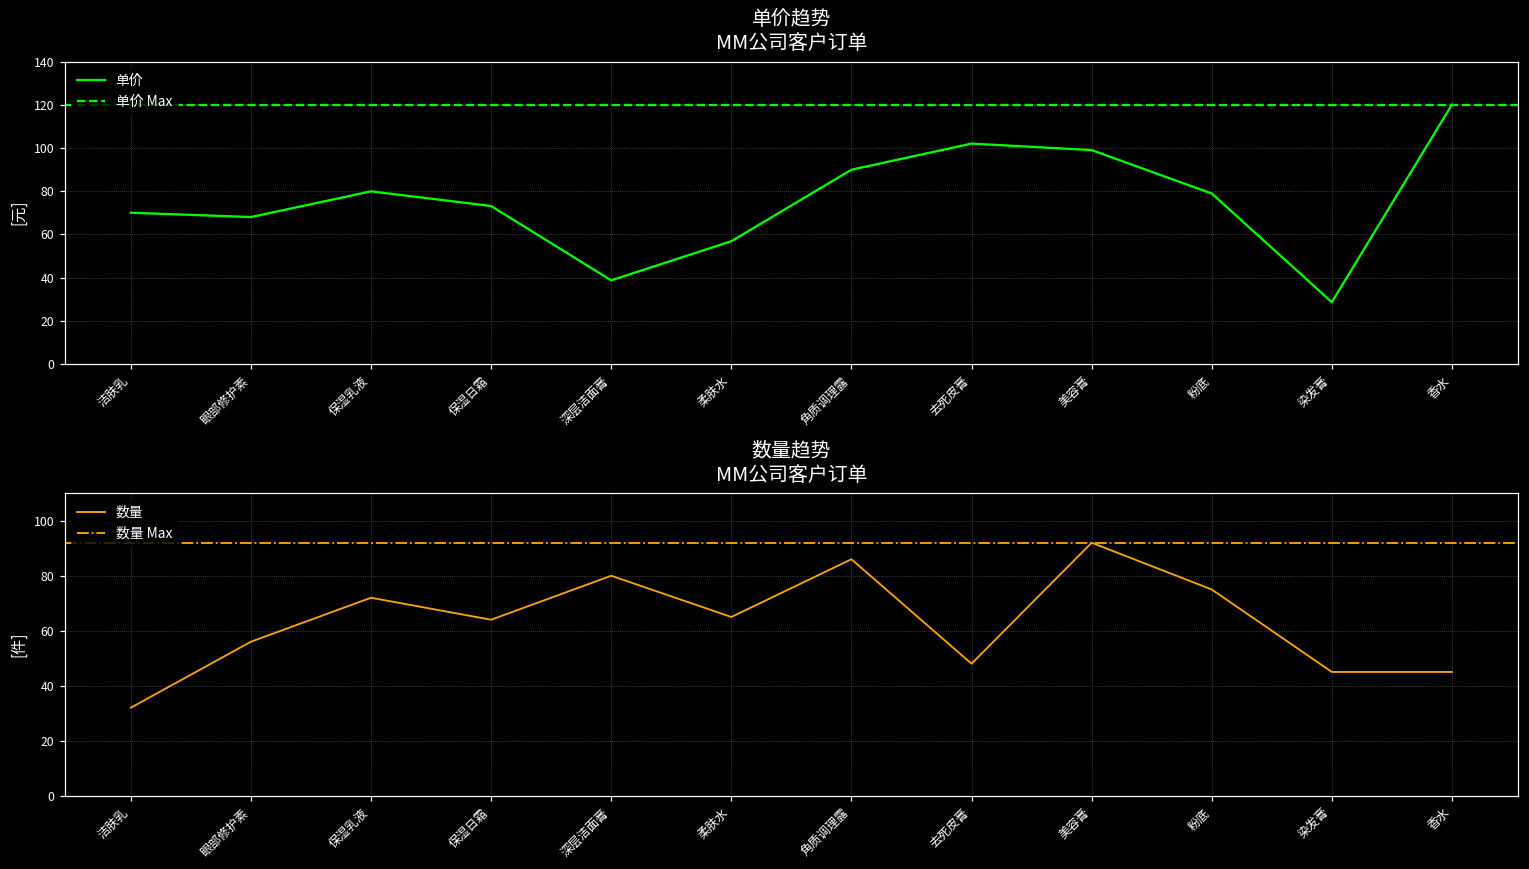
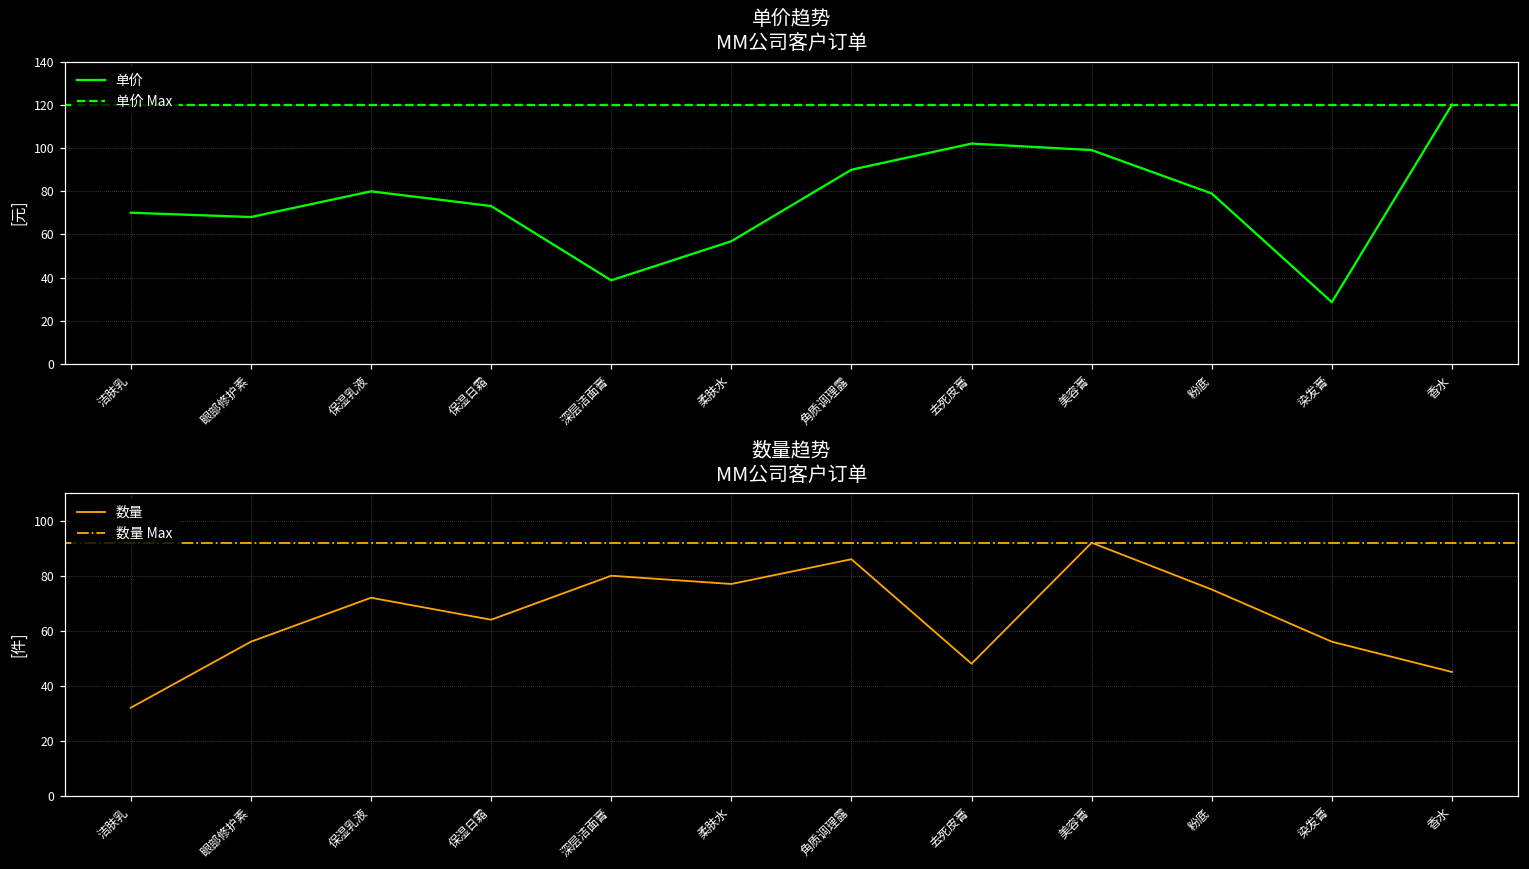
数量趋势 MM公司客户订单, 柔肤水: 65 -> 77
数量趋势 MM公司客户订单, 染发膏: 45 -> 56
